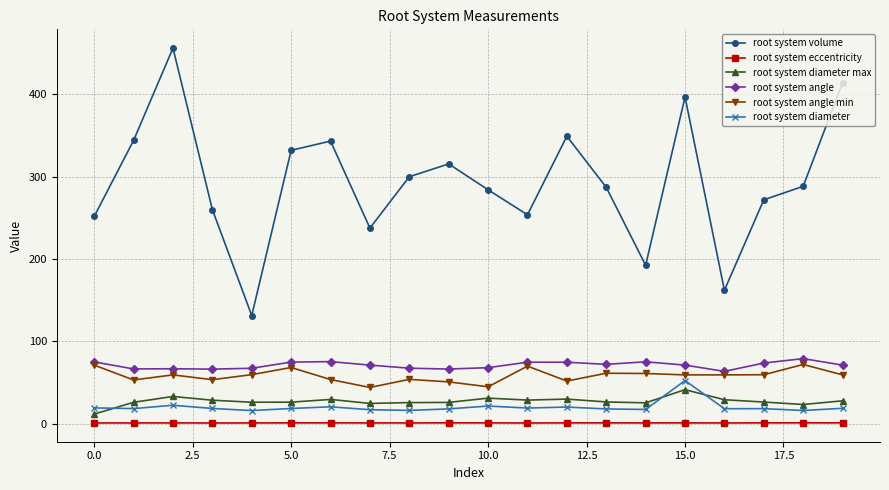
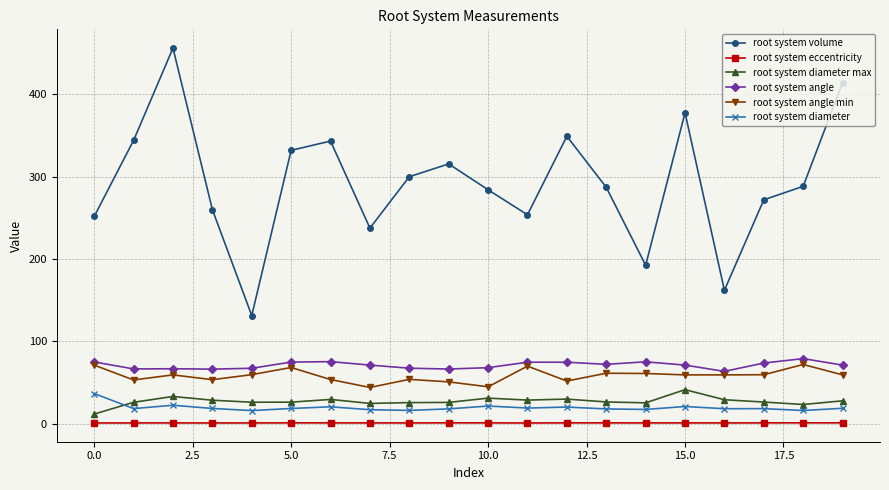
root system diameter, 0.0: 20 -> 40
root system volume, 15.0: 400 -> 380
root system diameter, 15.0: 50 -> 20
